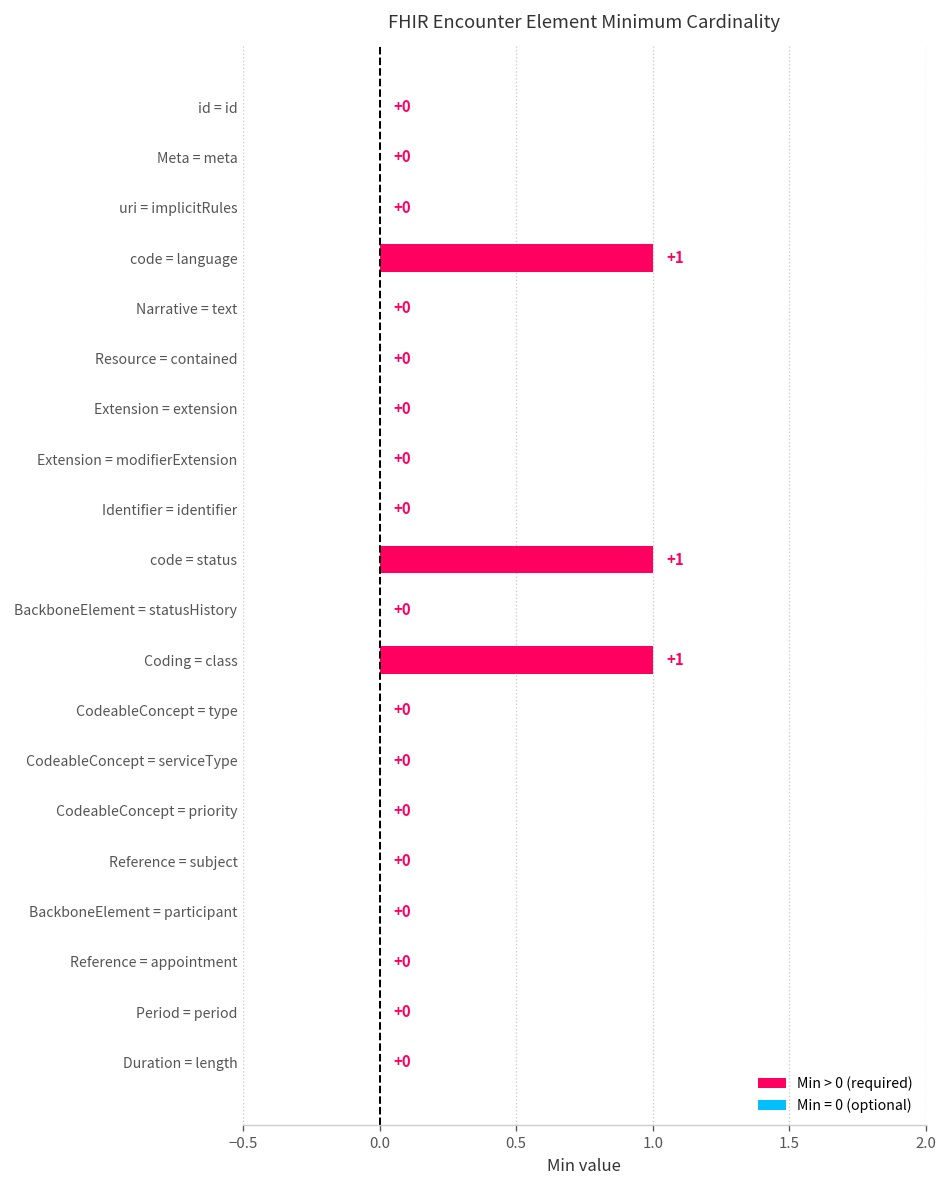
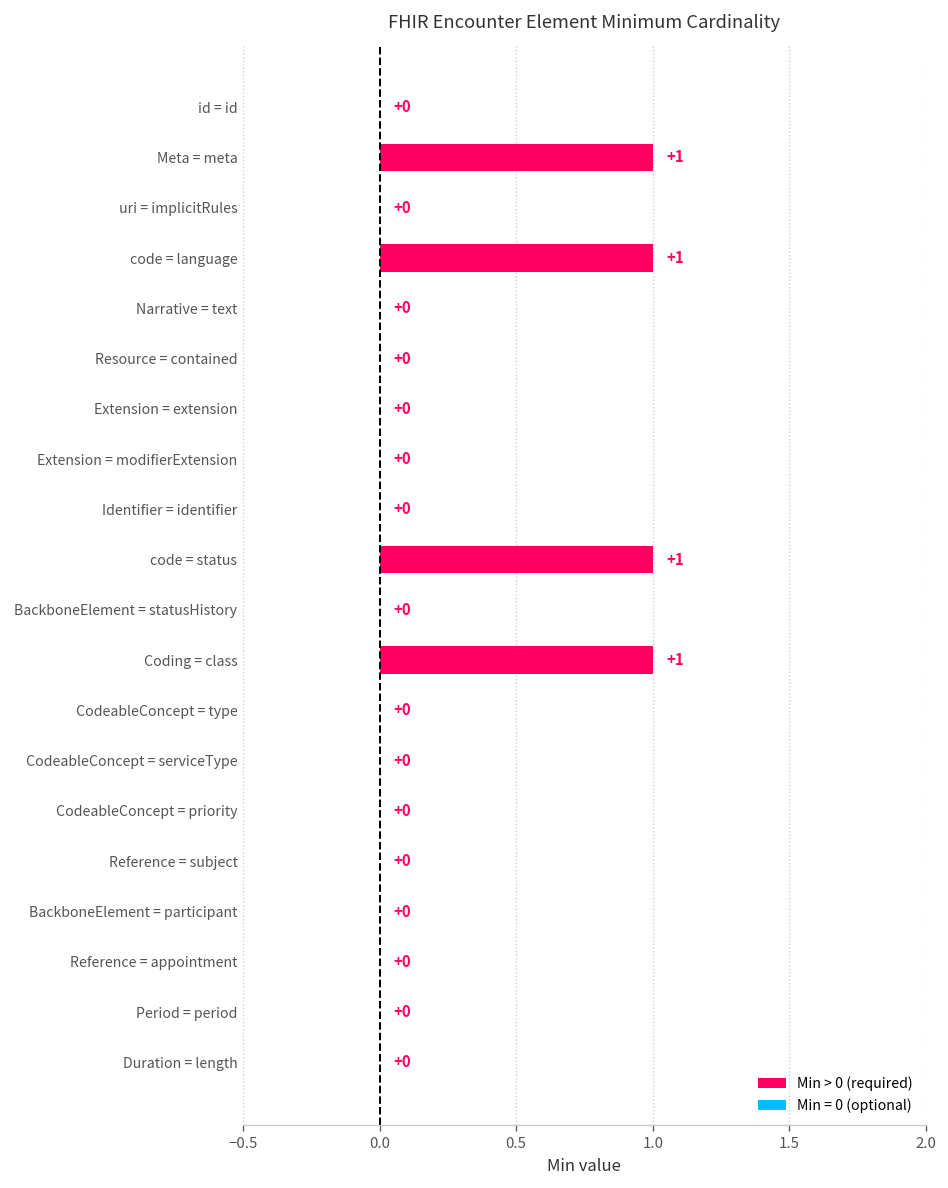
Meta = meta: +0 -> +1
